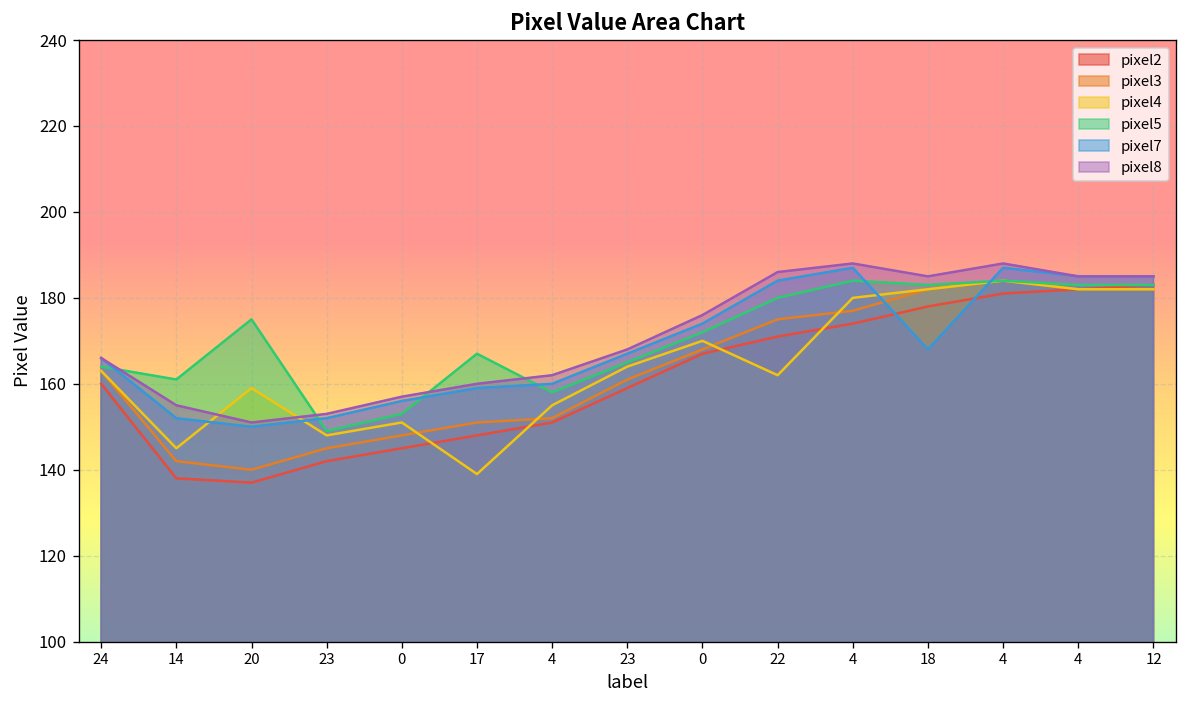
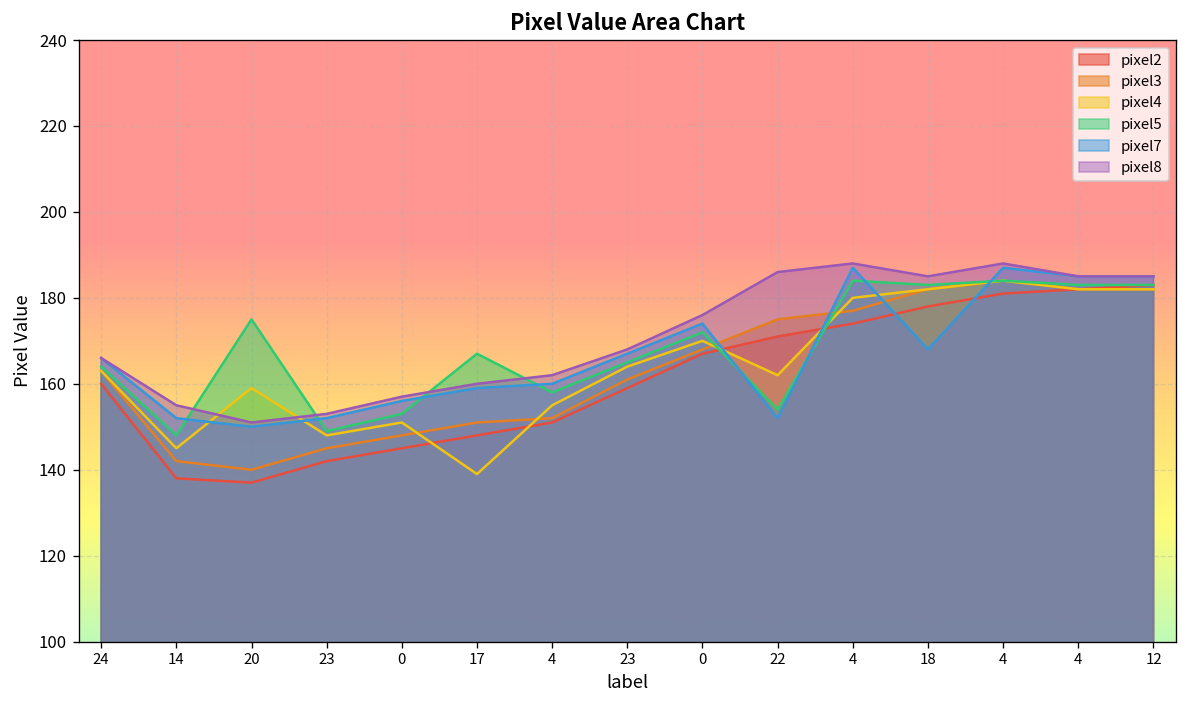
pixel5, 14: 161 -> 148
pixel5, 22: 180 -> 154
pixel7, 22: 184 -> 152
